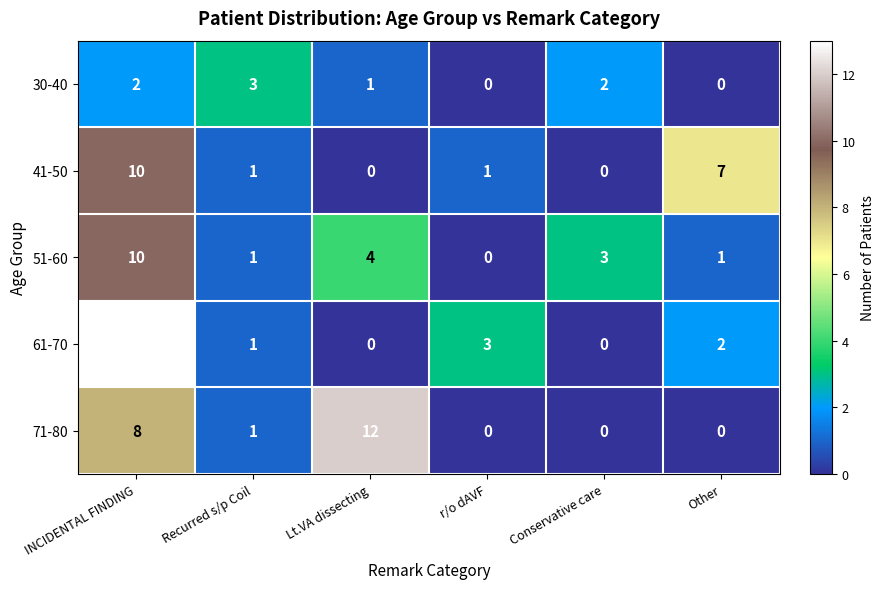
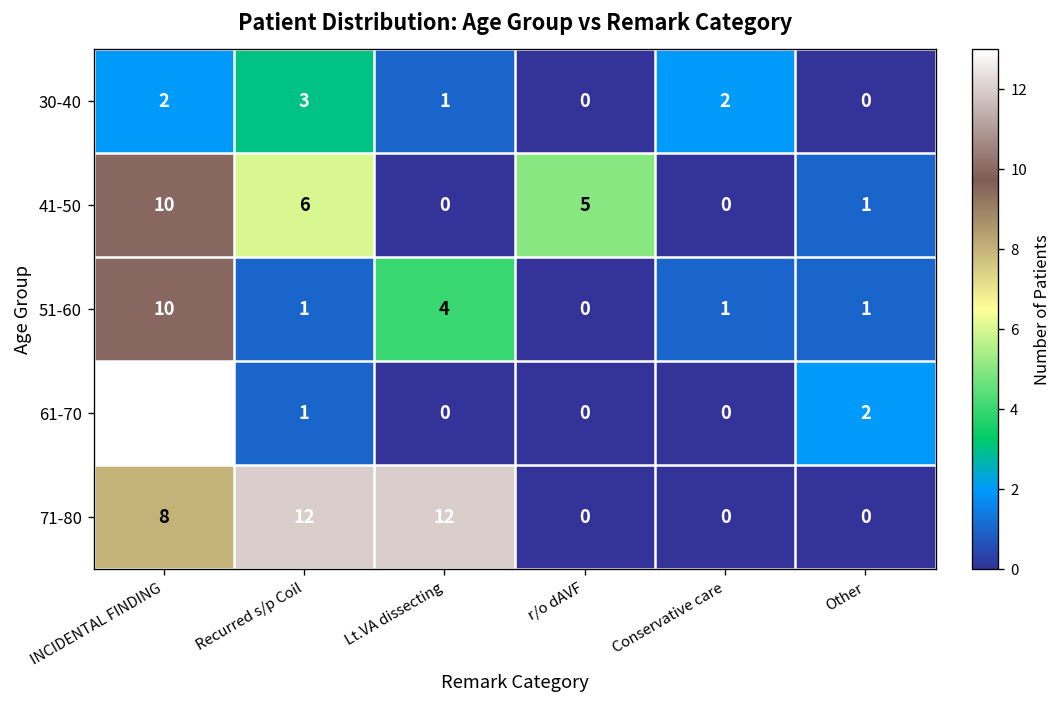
41-50, Recurred s/p Coil: 1 -> 6
41-50, r/o dAVF: 1 -> 5
41-50, Other: 7 -> 1
51-60, Conservative care: 3 -> 1
61-70, r/o dAVF: 3 -> 0
71-80, Recurred s/p Coil: 1 -> 12
